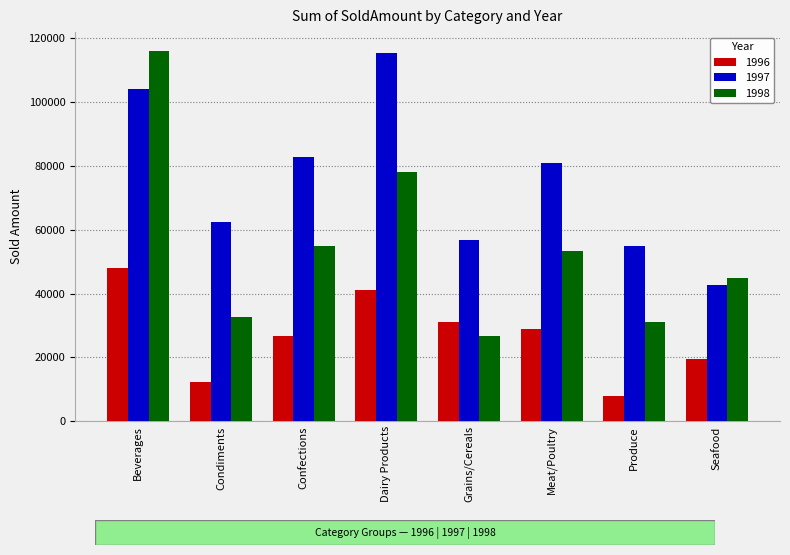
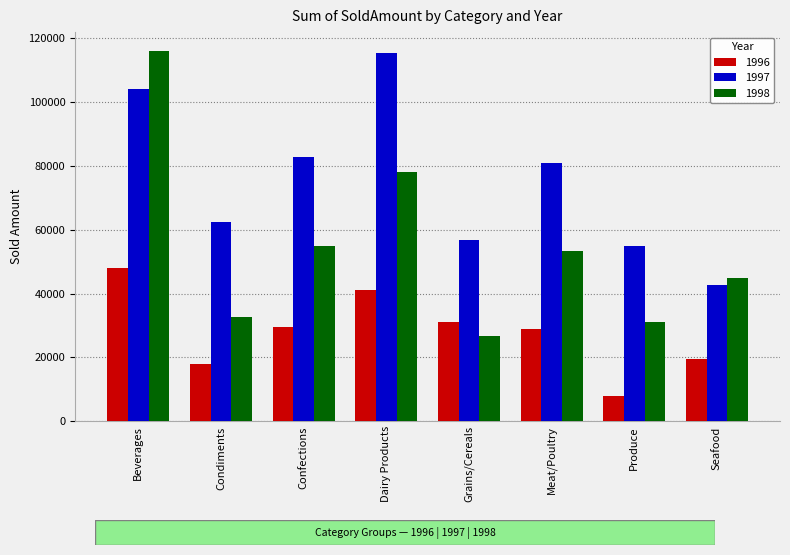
1996, Condiments: 12000 -> 18000
1996, Confections: 27000 -> 30000
